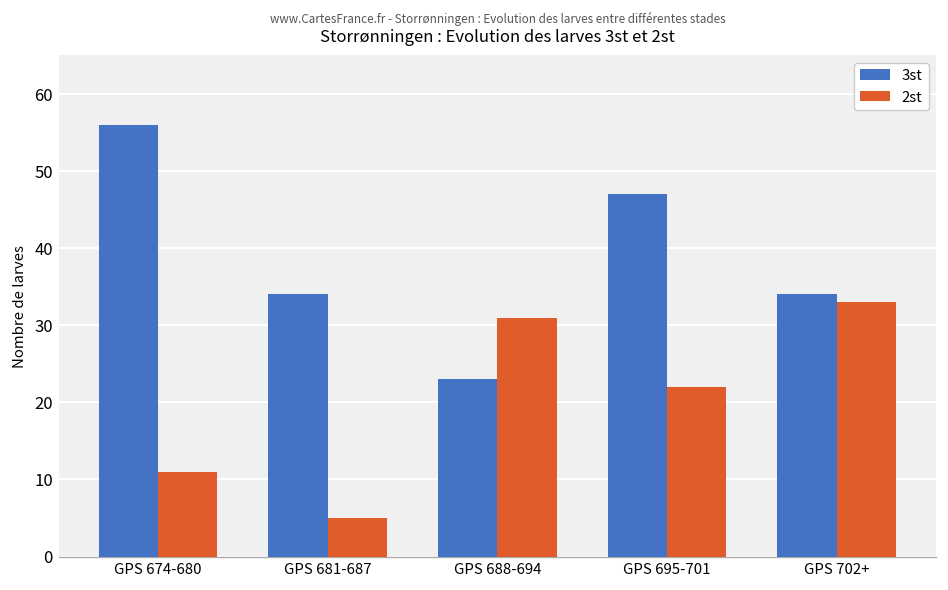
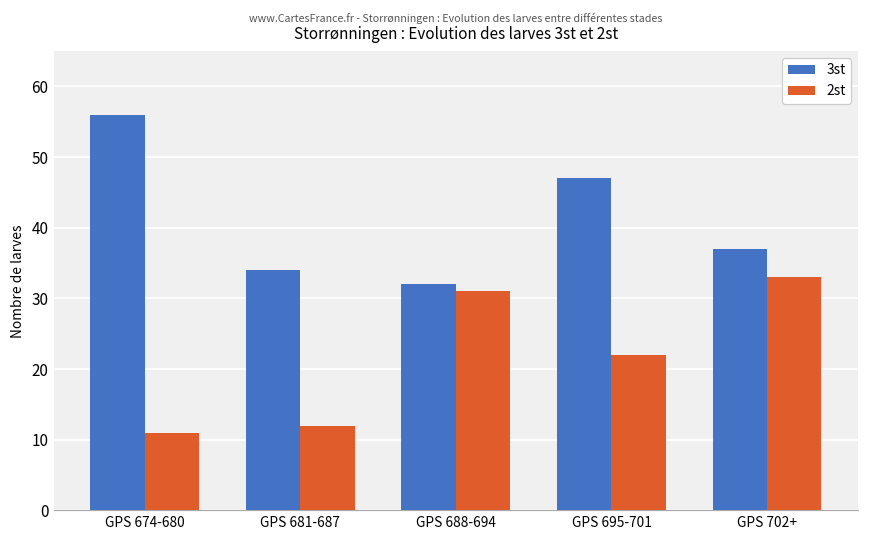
2st, GPS 681-687: 5 -> 12
3st, GPS 688-694: 23 -> 32
3st, GPS 702+: 34 -> 37
